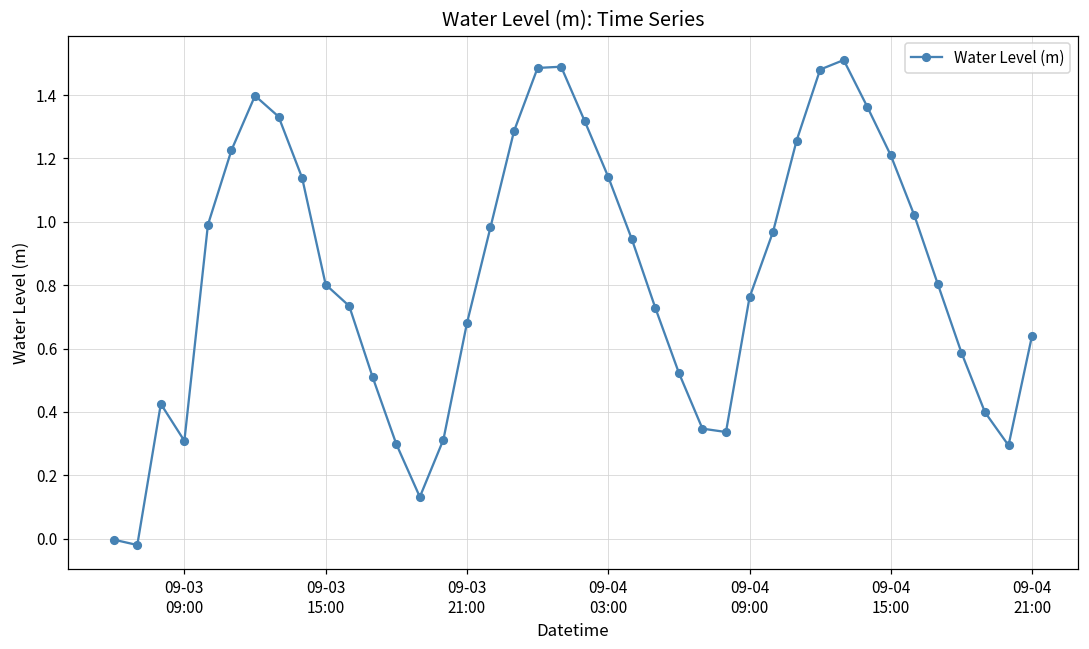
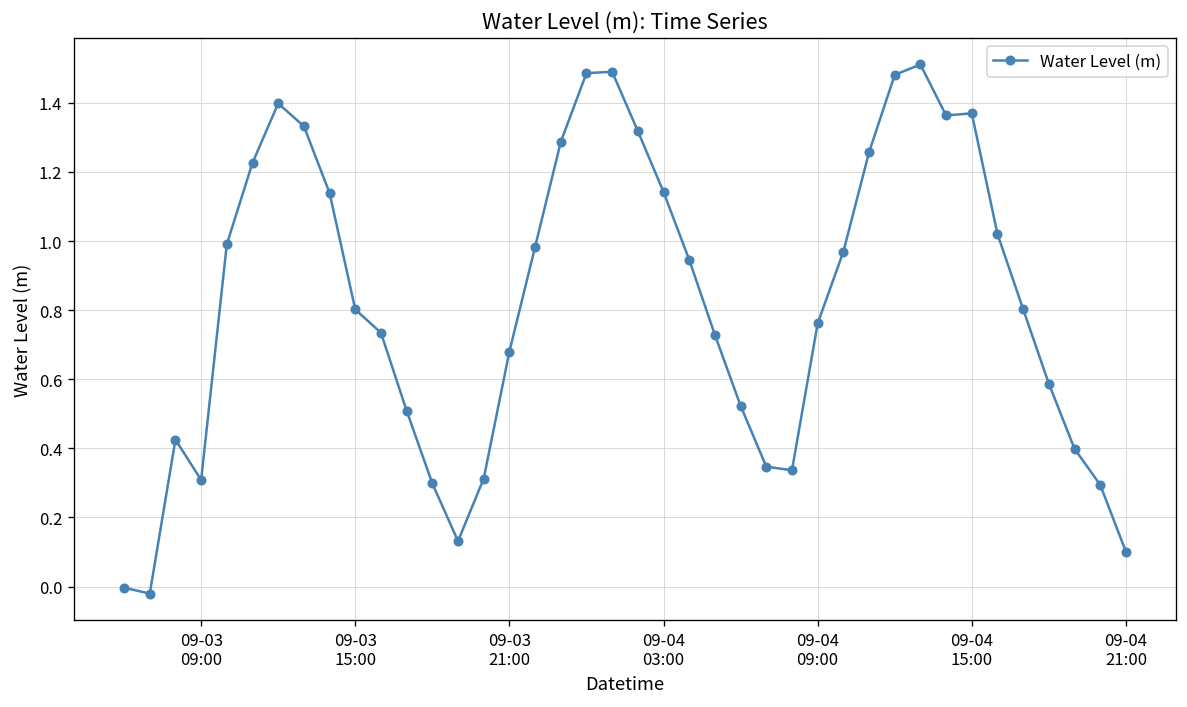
09-04 15:00: 1.21 -> 1.37
09-04 21:00: 0.64 -> 0.10
